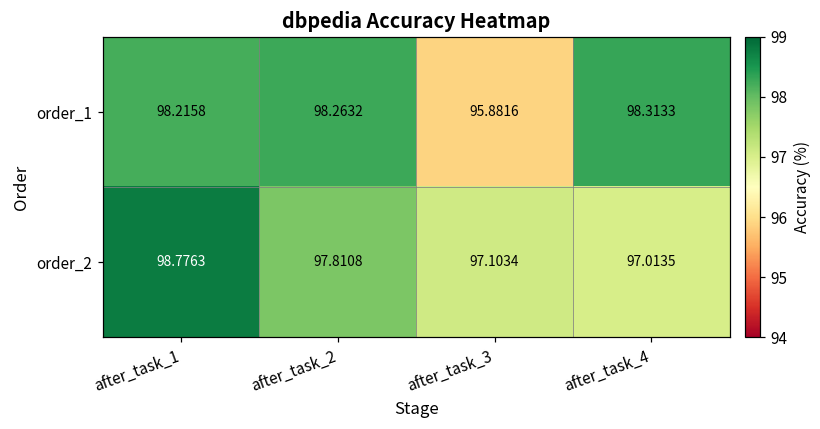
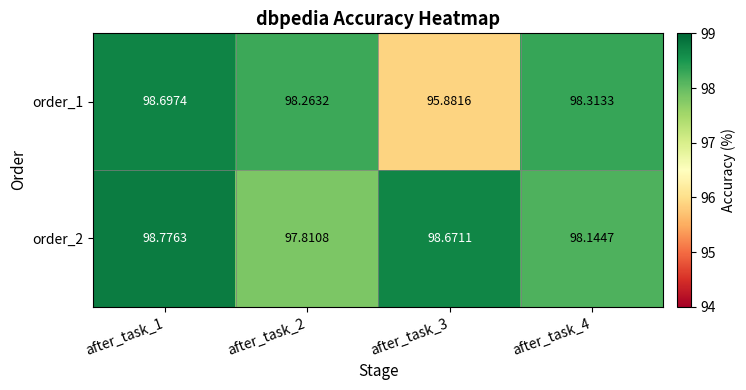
order_1, after_task_1: 98.2158 -> 98.6974
order_2, after_task_3: 97.1034 -> 98.6711
order_2, after_task_4: 97.0135 -> 98.1447
